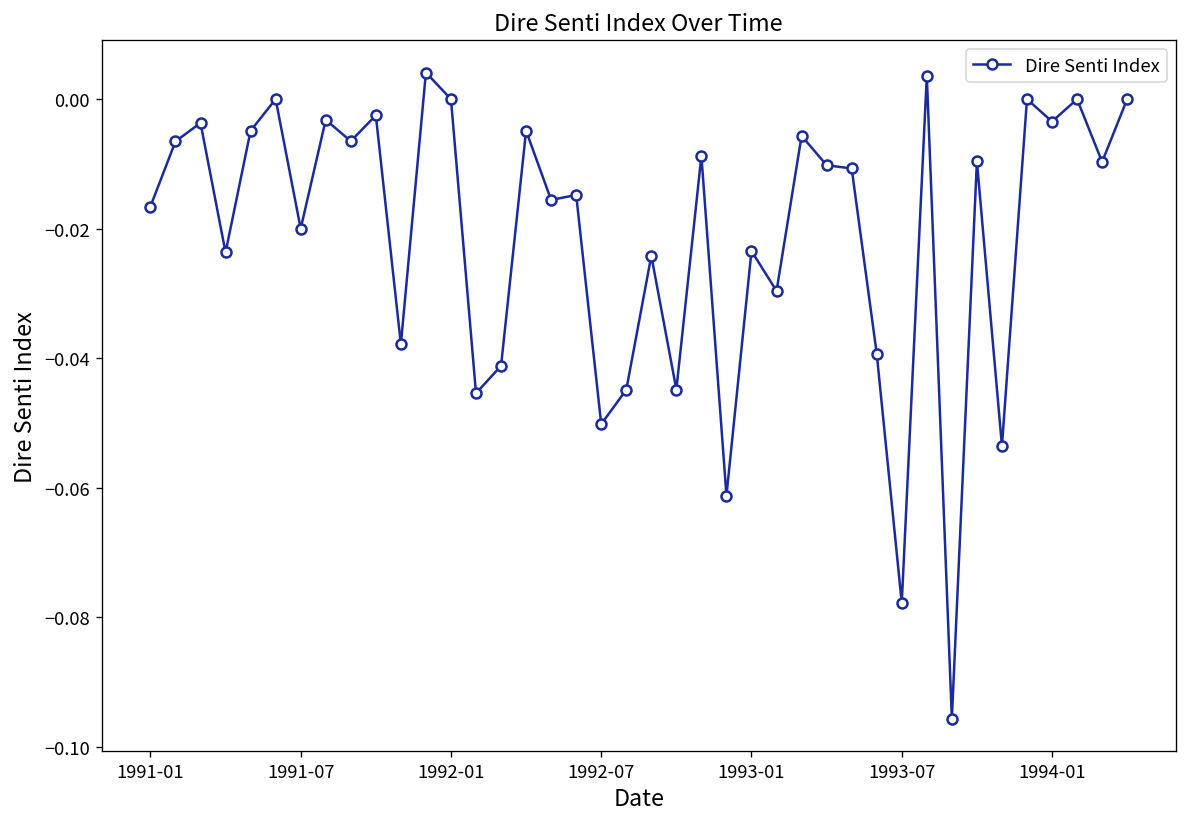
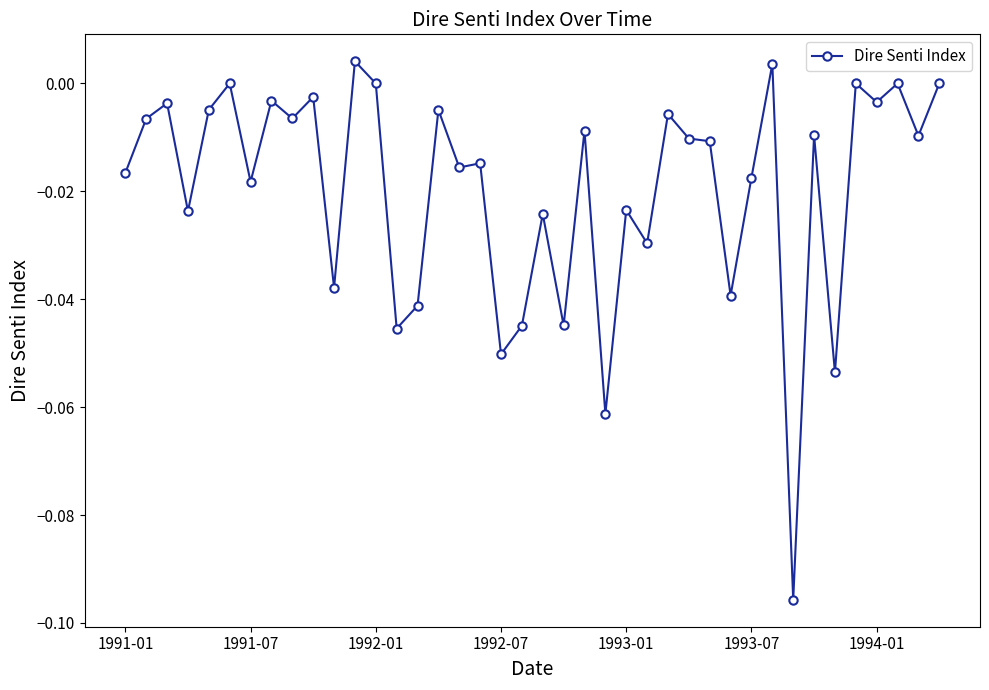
1991-07: -0.020 -> -0.018
1993-07: -0.078 -> -0.017
